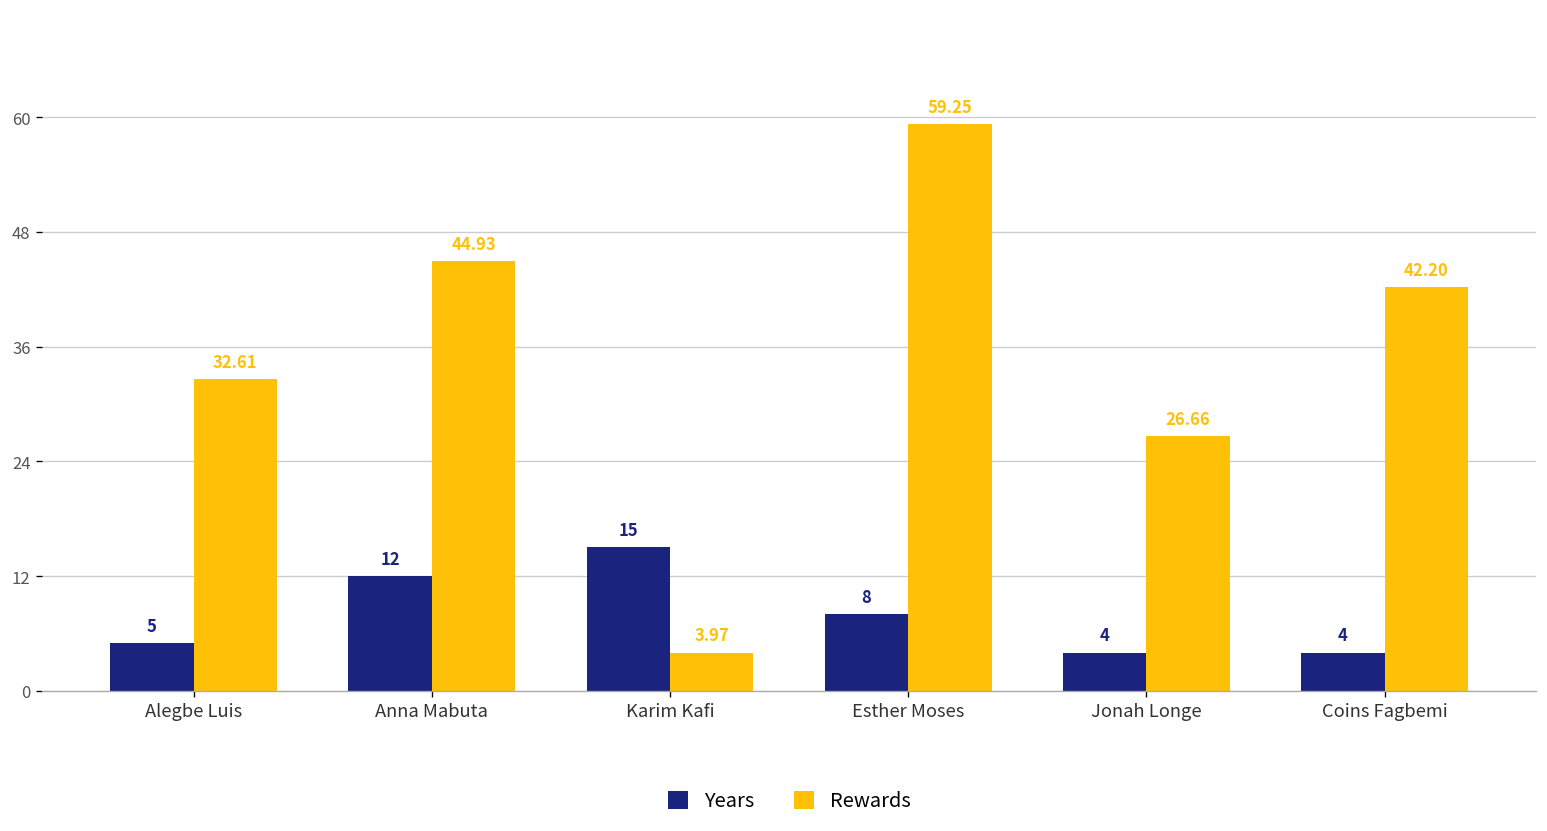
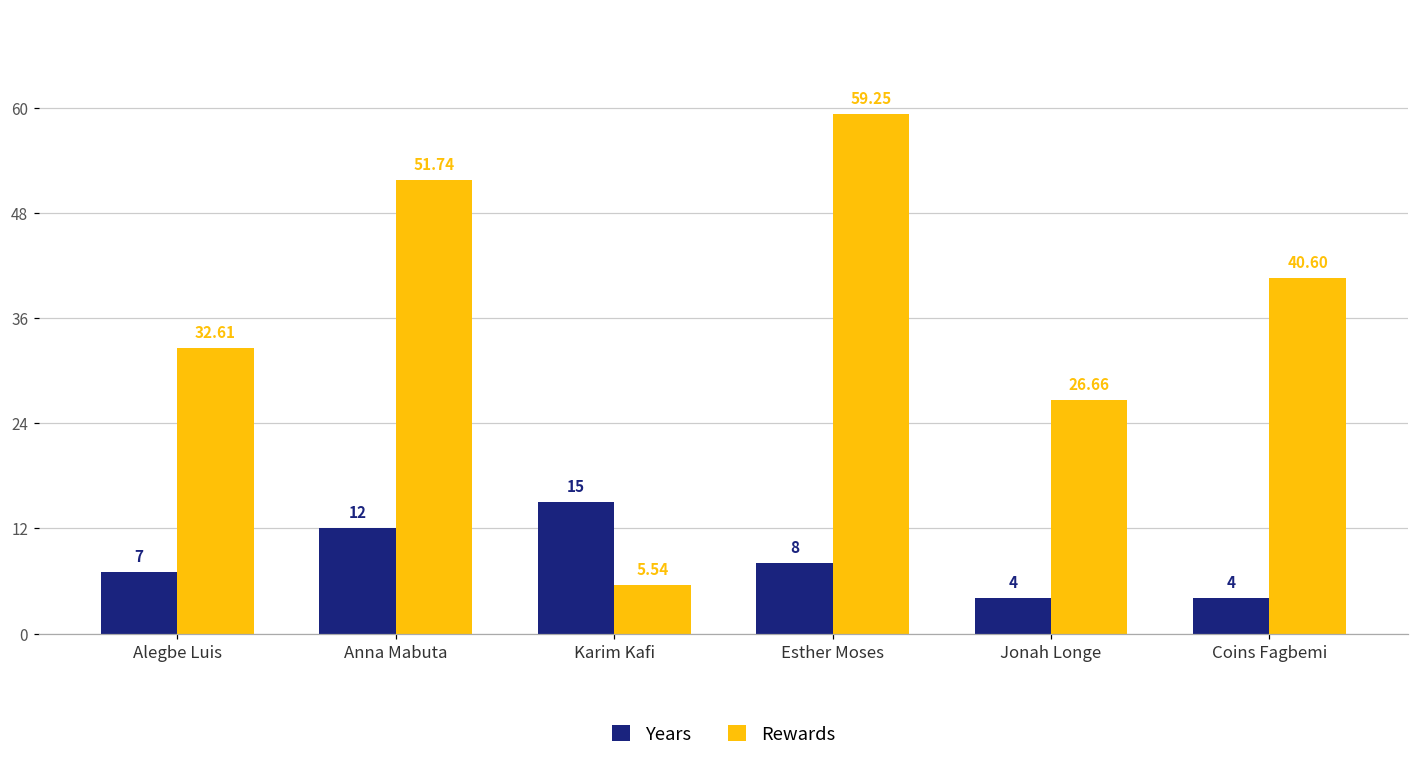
Years, Alegbe Luis: 5 -> 7
Rewards, Anna Mabuta: 44.93 -> 51.74
Rewards, Karim Kafi: 3.97 -> 5.54
Rewards, Coins Fagbemi: 42.20 -> 40.60
